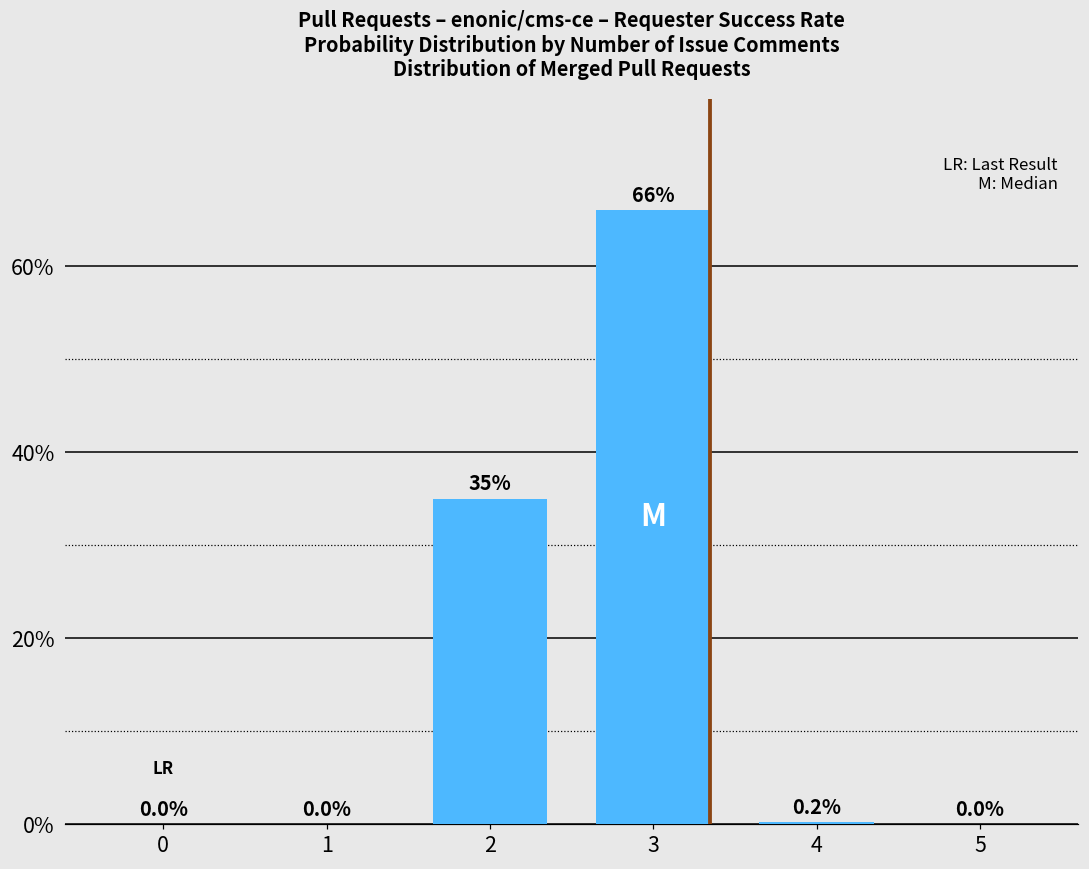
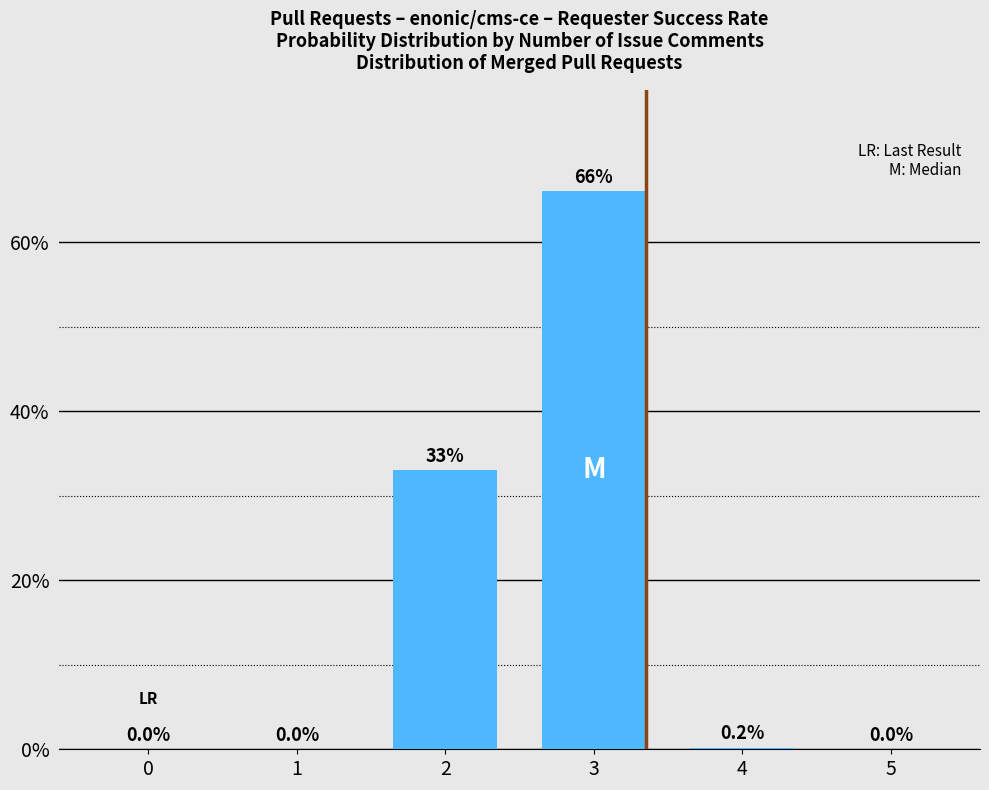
2: 35% -> 33%
